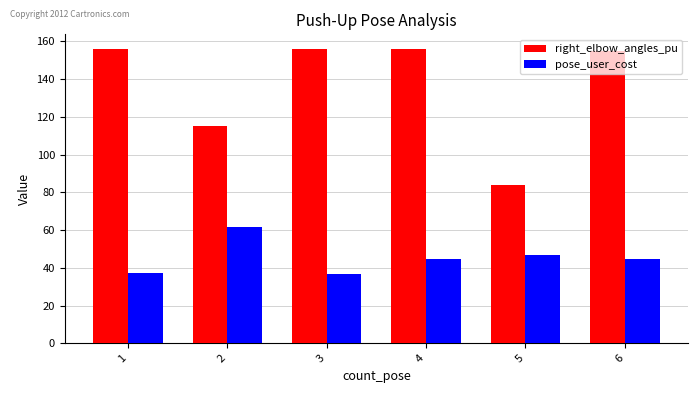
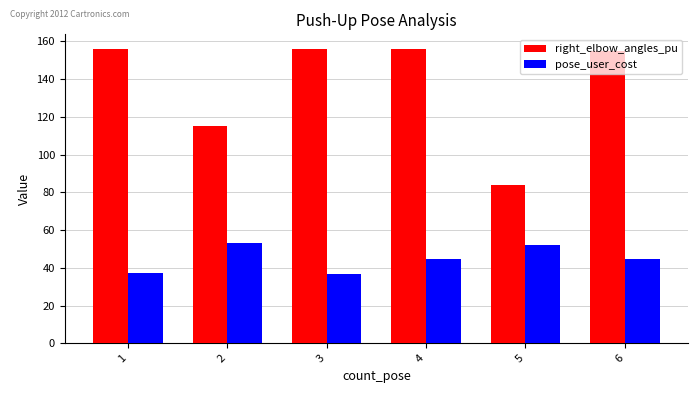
pose_user_cost, 2: 62 -> 53
pose_user_cost, 5: 47 -> 52
